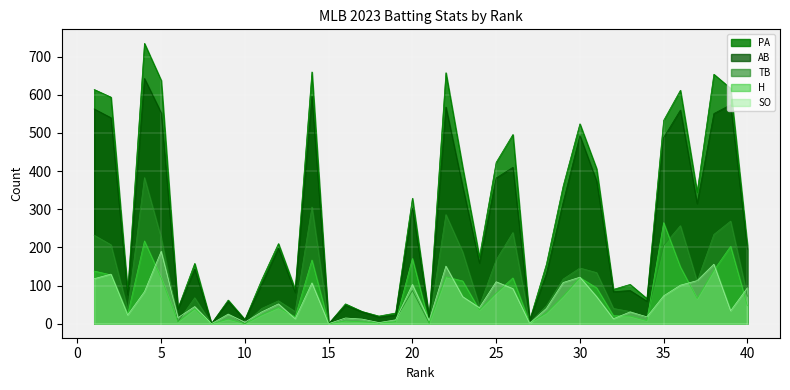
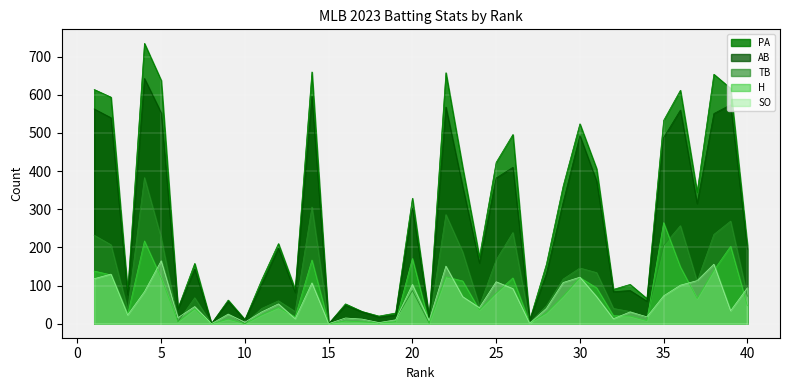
SO, 5: 190 -> 170
